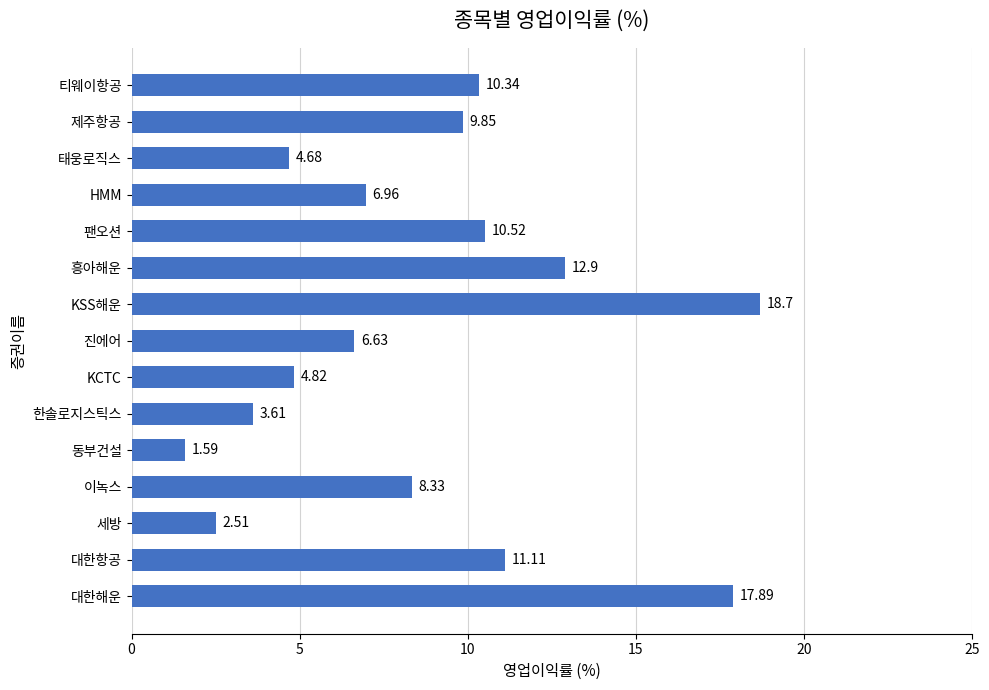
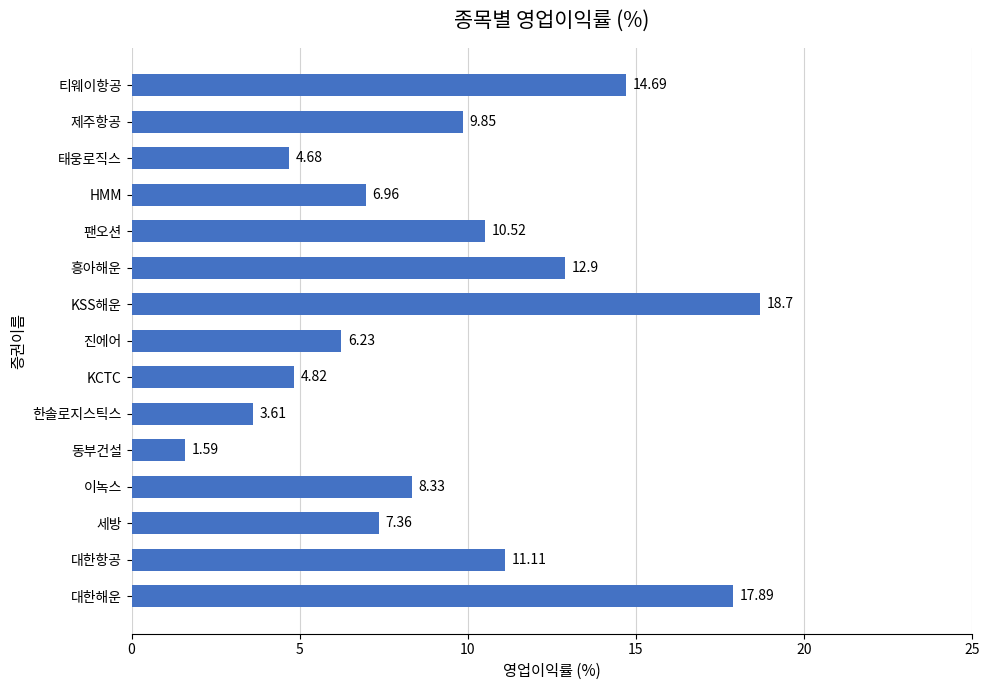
티웨이항공: 10.34 -> 14.69
진에어: 6.63 -> 6.23
세방: 2.51 -> 7.36
